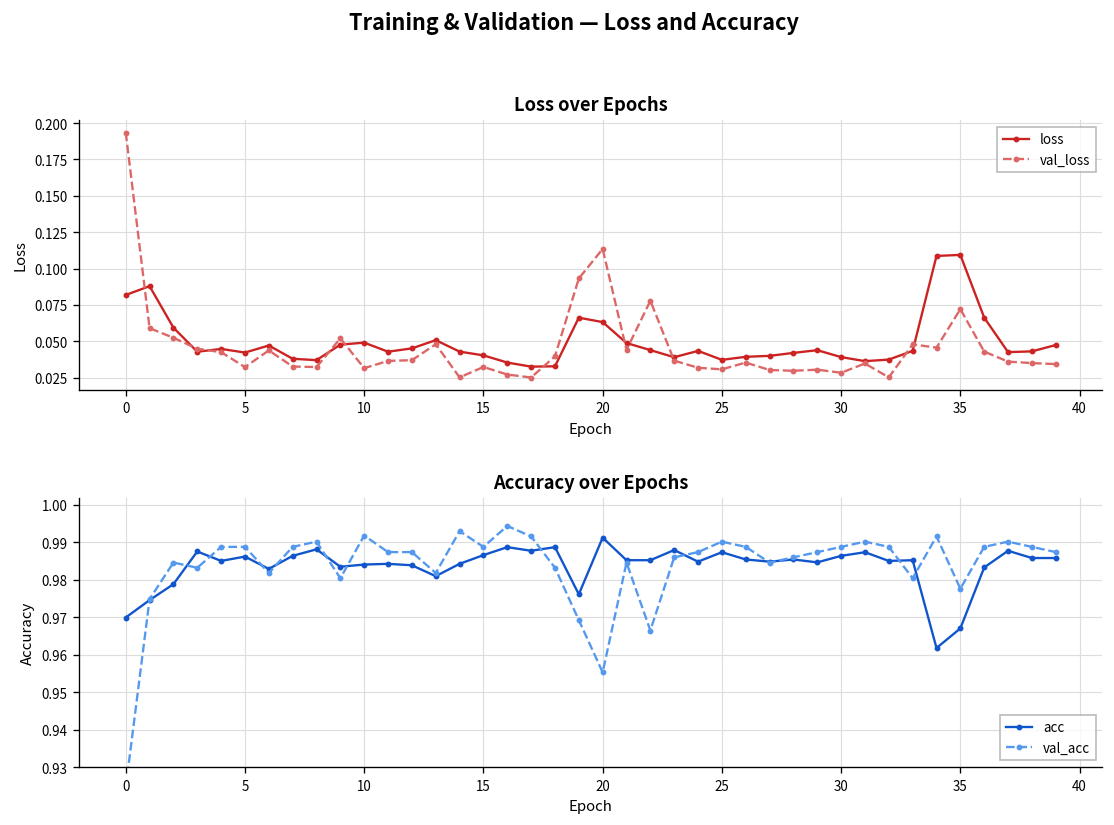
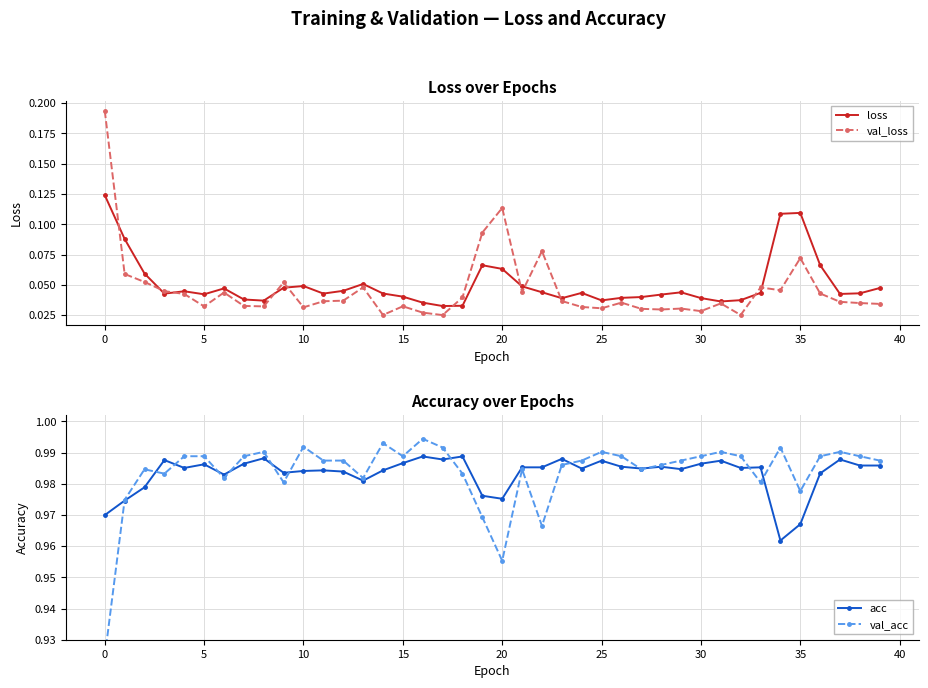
Loss over Epochs, loss, 0: 0.082 -> 0.124
Accuracy over Epochs, acc, 20: 0.991 -> 0.975
